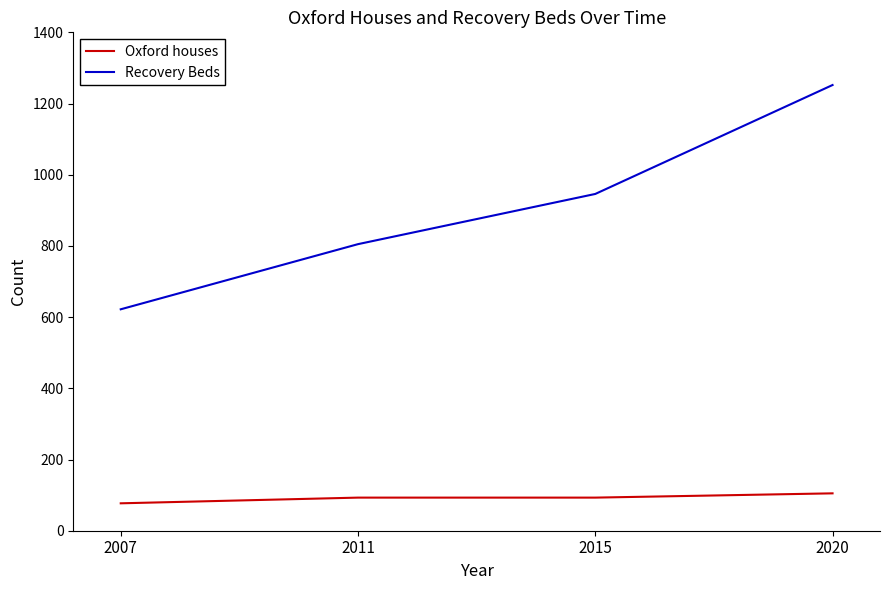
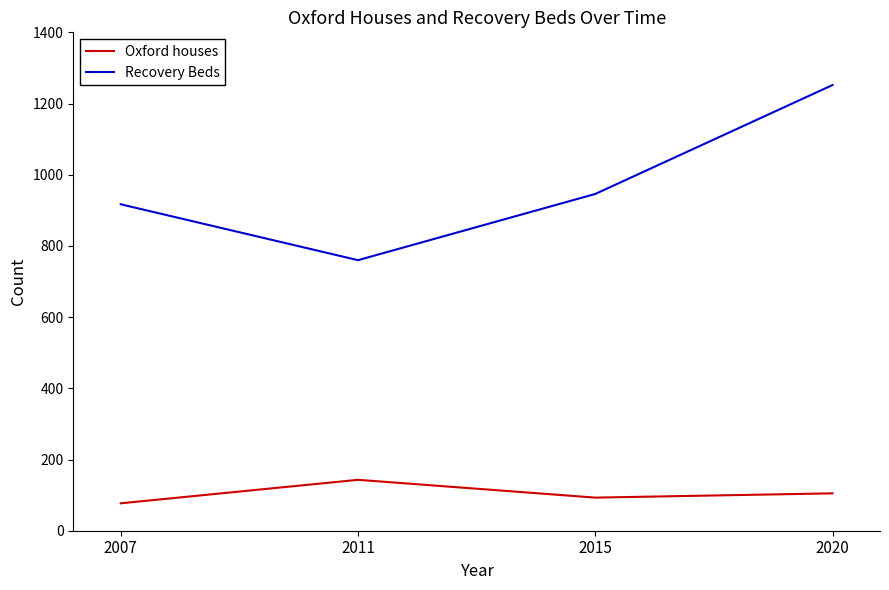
Recovery Beds, 2007: 620 -> 920
Oxford houses, 2011: 90 -> 140
Recovery Beds, 2011: 810 -> 760
